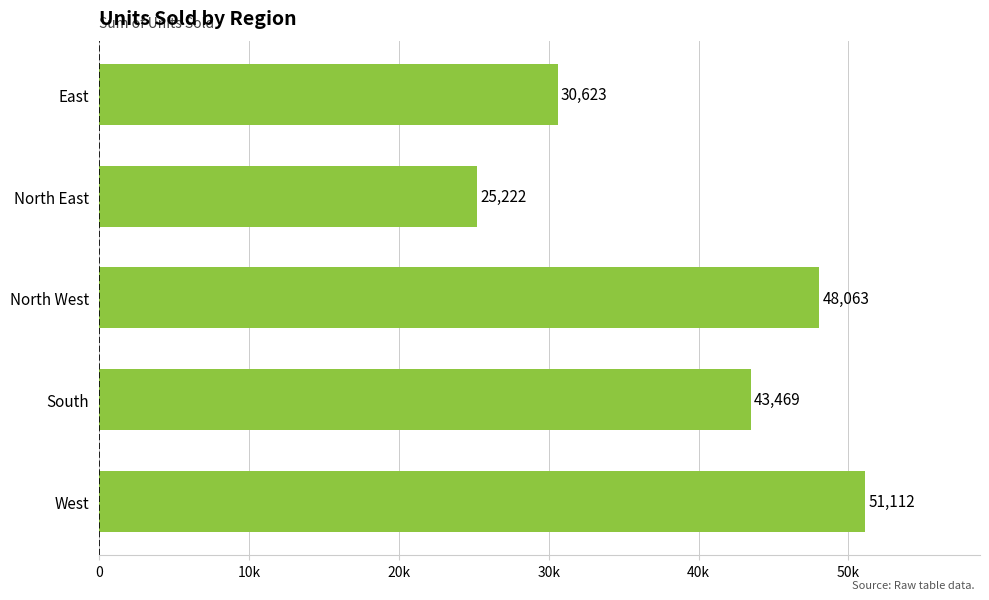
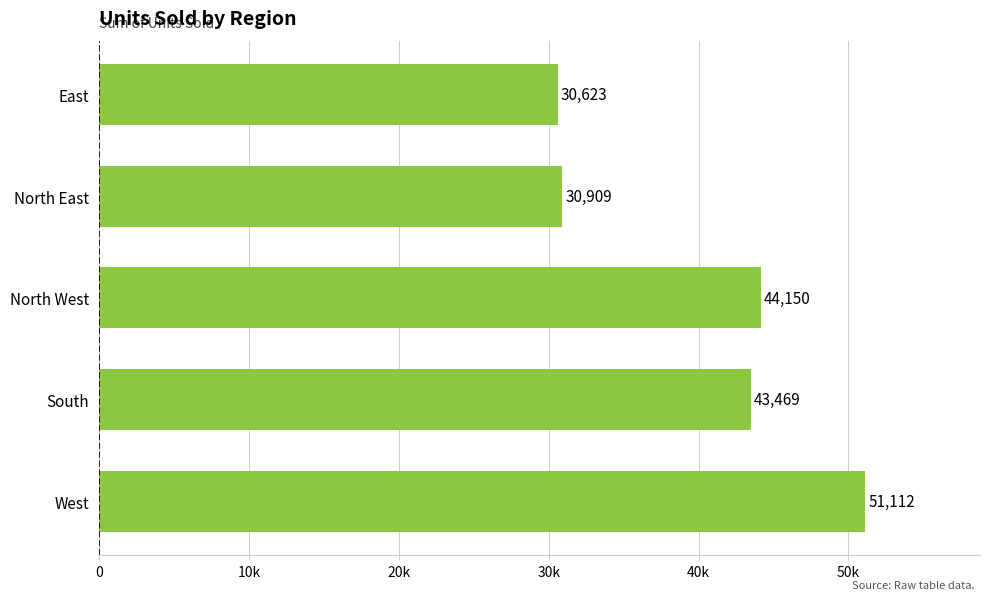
North East: 25,222 -> 30,909
North West: 48,063 -> 44,150
